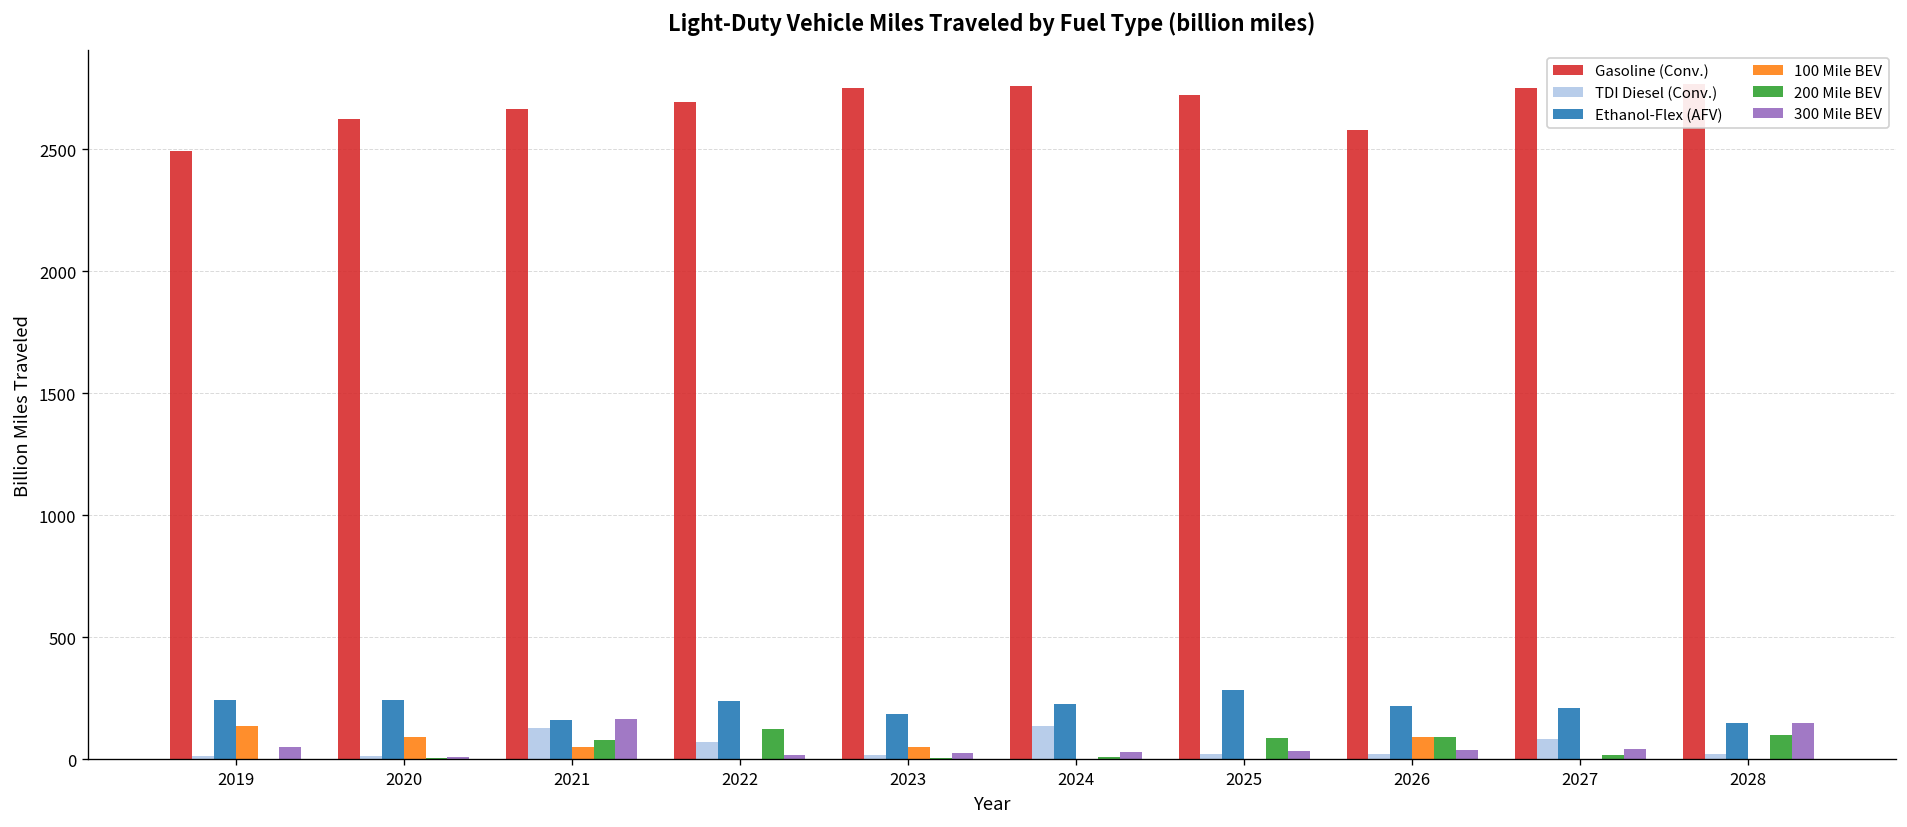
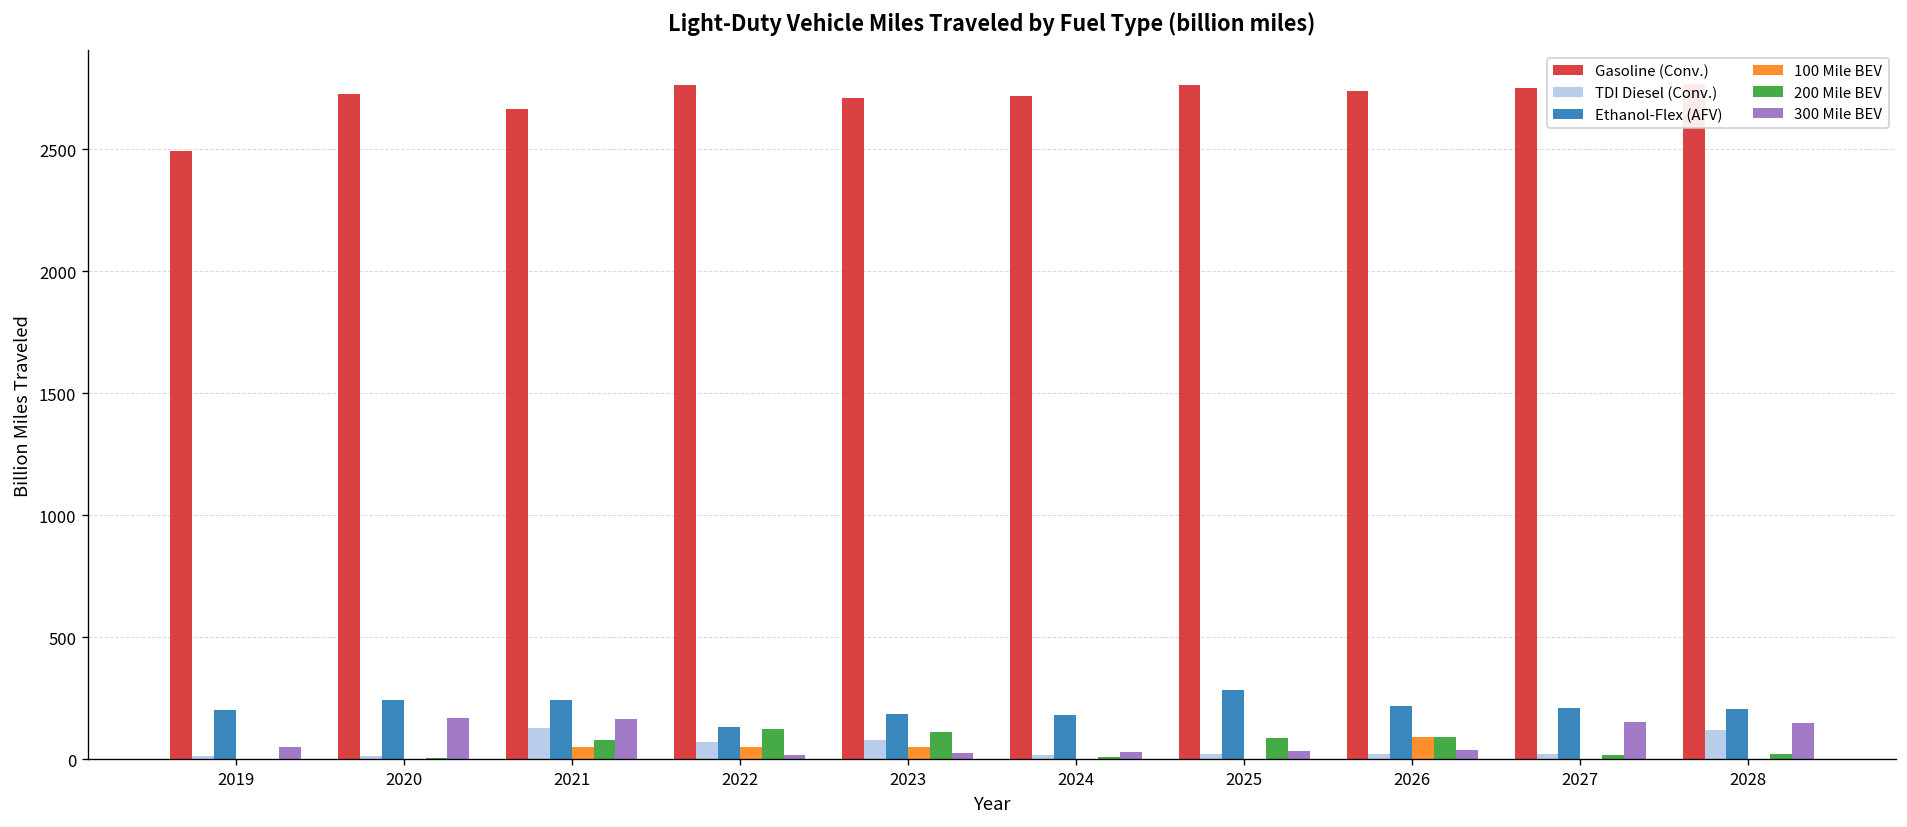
Ethanol-Flex (AFV), 2019: 240 -> 200
100 Mile BEV, 2019: 140 -> 0
Gasoline (Conv.), 2020: 2620 -> 2730
100 Mile BEV, 2020: 90 -> 0
300 Mile BEV, 2020: 10 -> 170
Ethanol-Flex (AFV), 2021: 160 -> 240
Gasoline (Conv.), 2022: 2690 -> 2760
Ethanol-Flex (AFV), 2022: 240 -> 130
100 Mile BEV, 2022: 0 -> 50
Gasoline (Conv.), 2023: 2750 -> 2710
TDI Diesel (Conv.), 2023: 20 -> 80
200 Mile BEV, 2023: 10 -> 110
Gasoline (Conv.), 2024: 2760 -> 2720
TDI Diesel (Conv.), 2024: 140 -> 20
Ethanol-Flex (AFV), 2024: 230 -> 180
Gasoline (Conv.), 2025: 2720 -> 2760
Gasoline (Conv.), 2026: 2580 -> 2740
TDI Diesel (Conv.), 2027: 80 -> 20
300 Mile BEV, 2027: 40 -> 150
TDI Diesel (Conv.), 2028: 20 -> 120
Ethanol-Flex (AFV), 2028: 150 -> 210
200 Mile BEV, 2028: 100 -> 20
